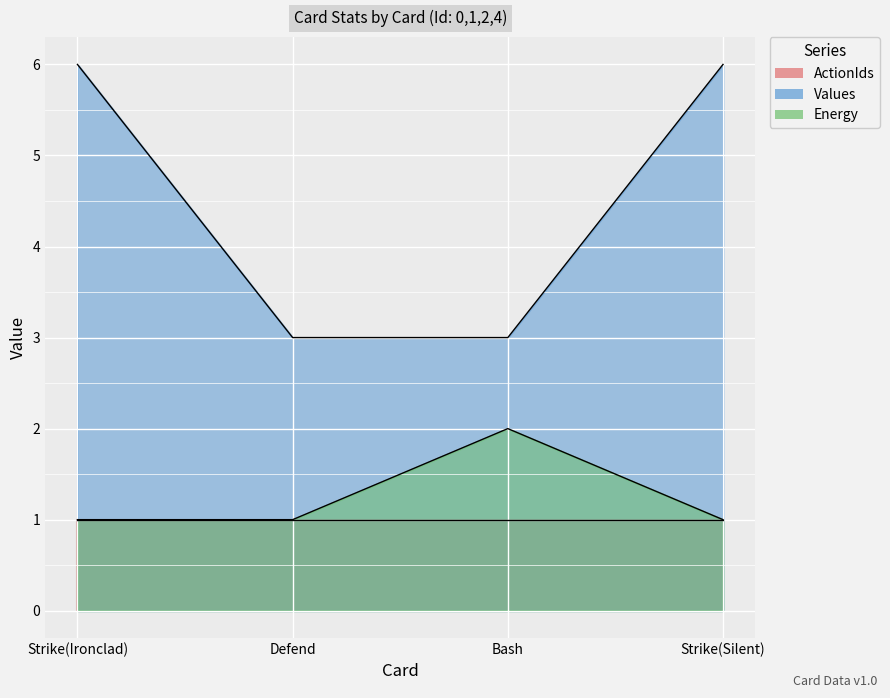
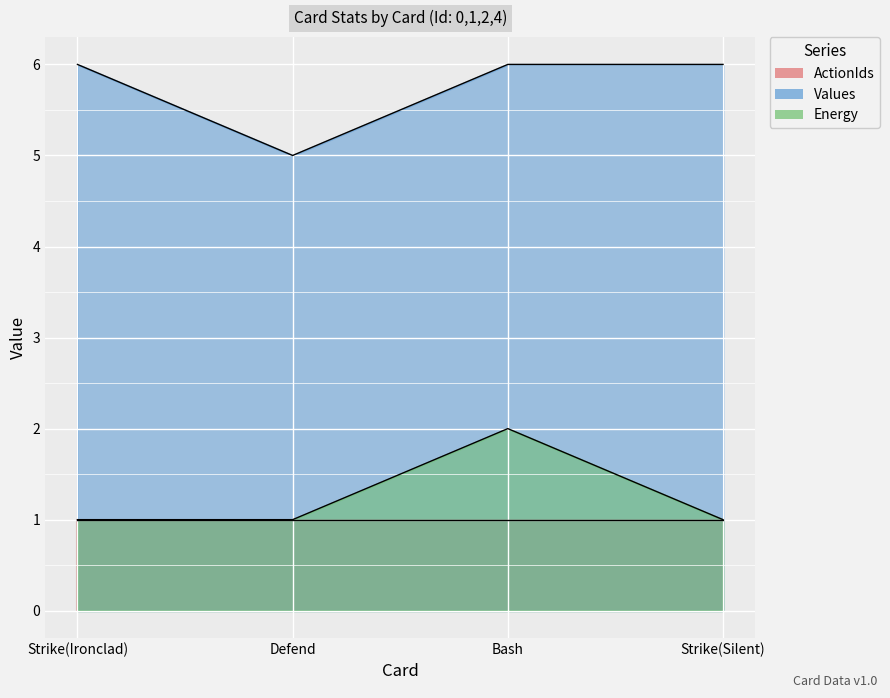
Values, Defend: 3 -> 5
Values, Bash: 3 -> 6
